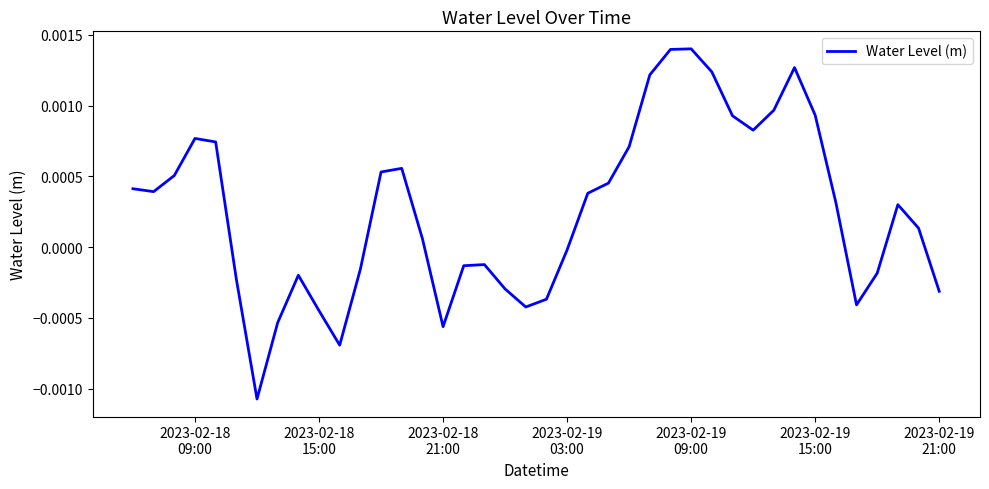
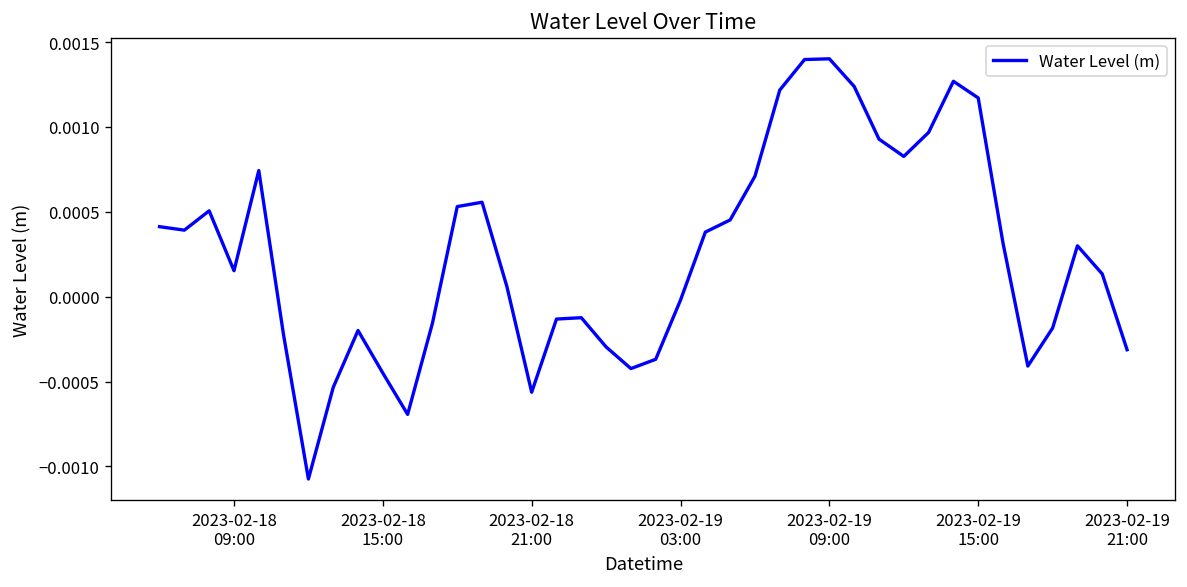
2023-02-18 09:00: 0.00077 -> 0.00015
2023-02-19 15:00: 0.00093 -> 0.00117
